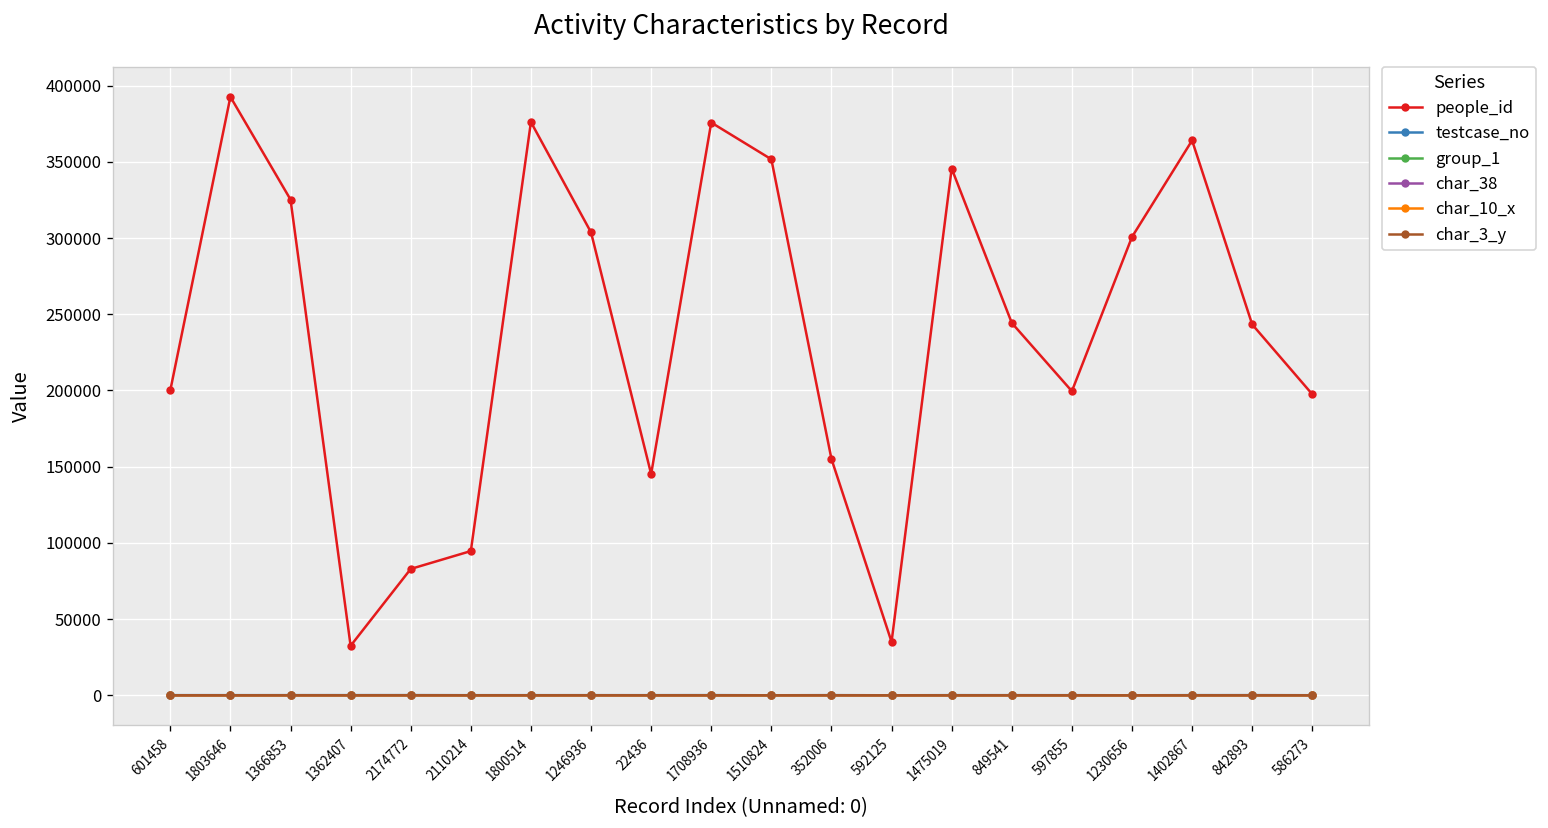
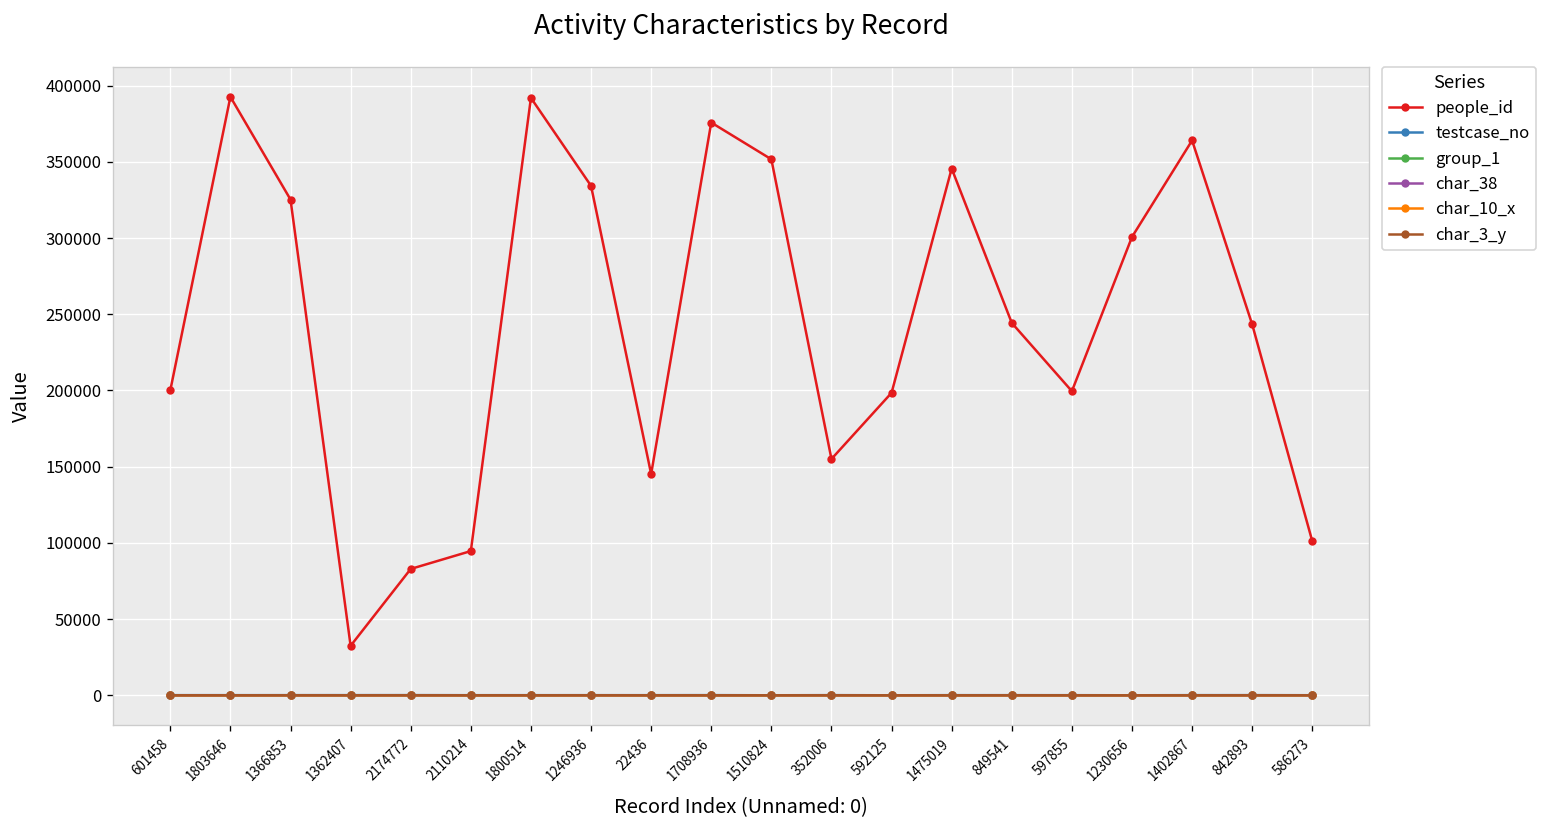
people_id, 1800514: 376000 -> 392000
people_id, 1246936: 304000 -> 334000
people_id, 592125: 35000 -> 198000
people_id, 586273: 197000 -> 101000
